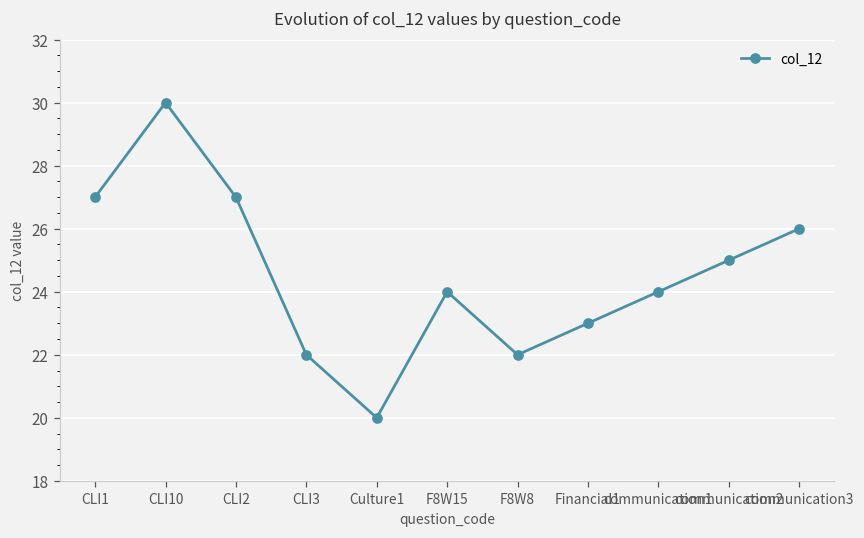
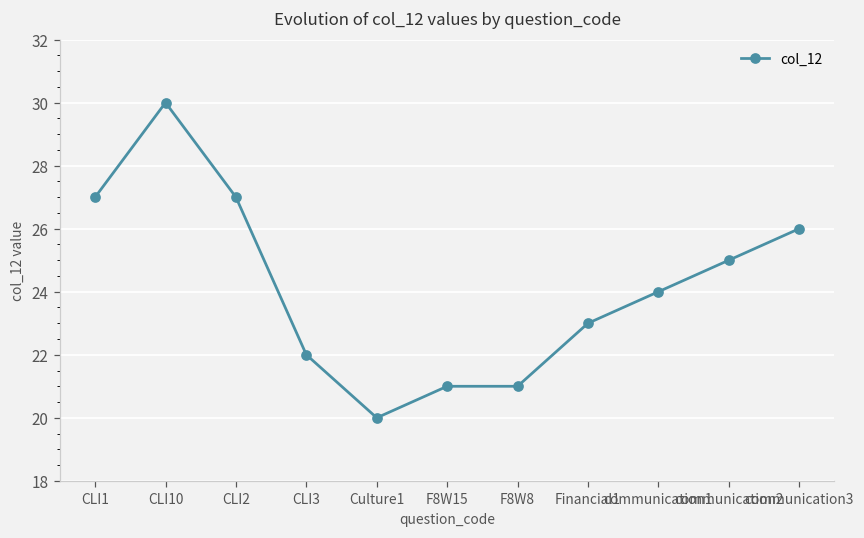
F8W15: 24 -> 21
F8W8: 22 -> 21
